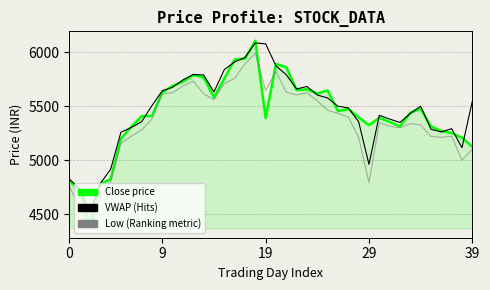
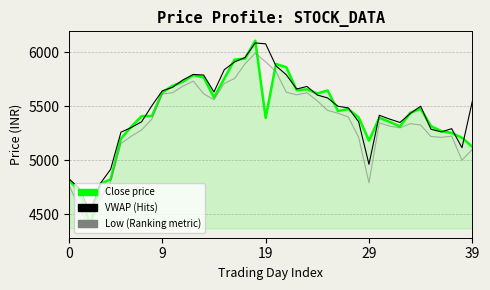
Low (Ranking metric), 19: 5650 -> 5910
Close price, 29: 5320 -> 5180
